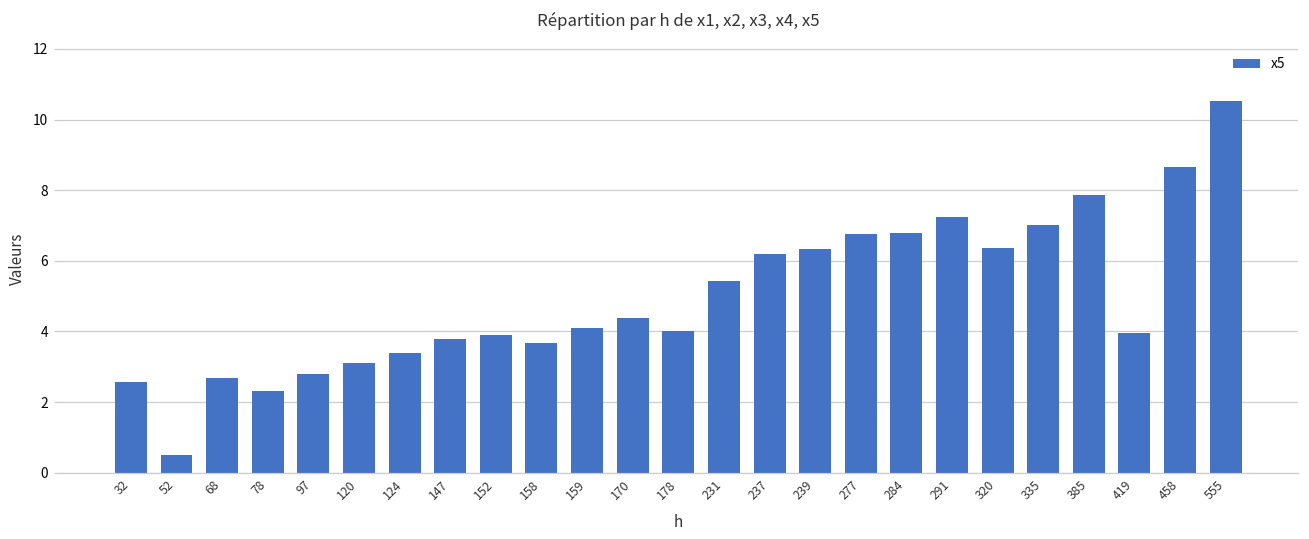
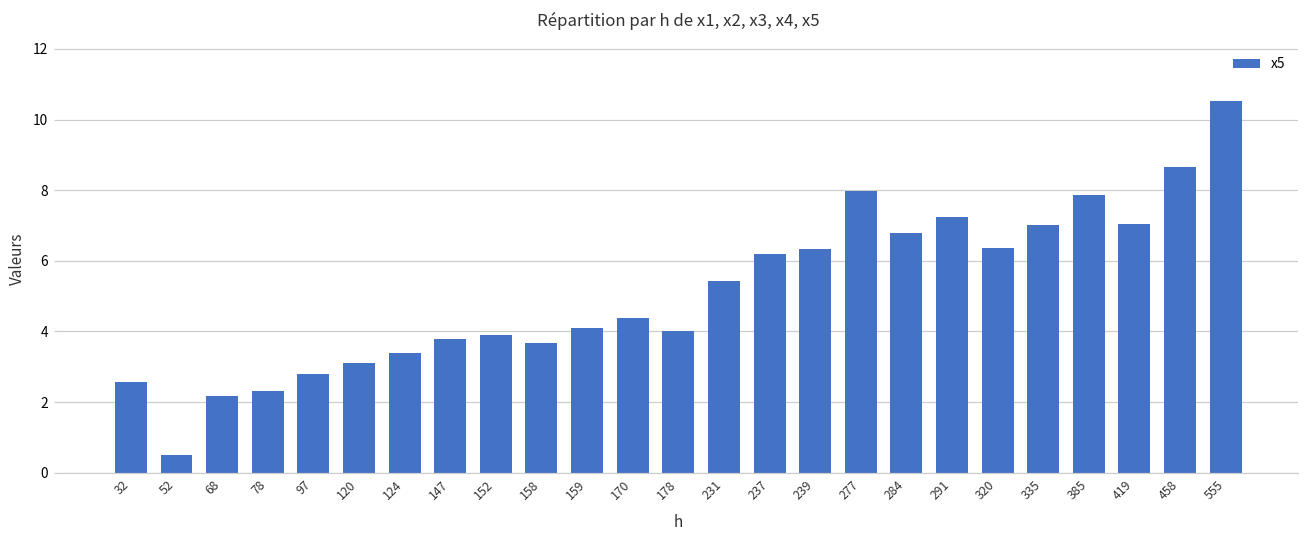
68: 2.7 -> 2.2
277: 6.8 -> 8.0
419: 4.0 -> 7.1
